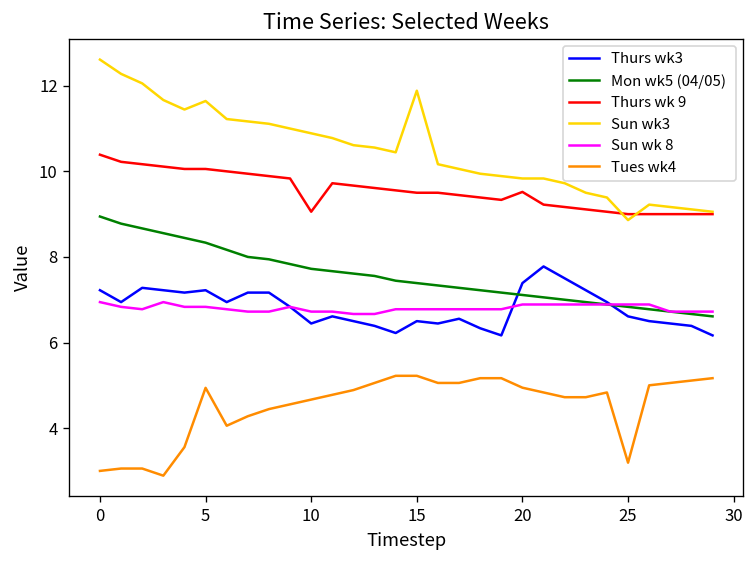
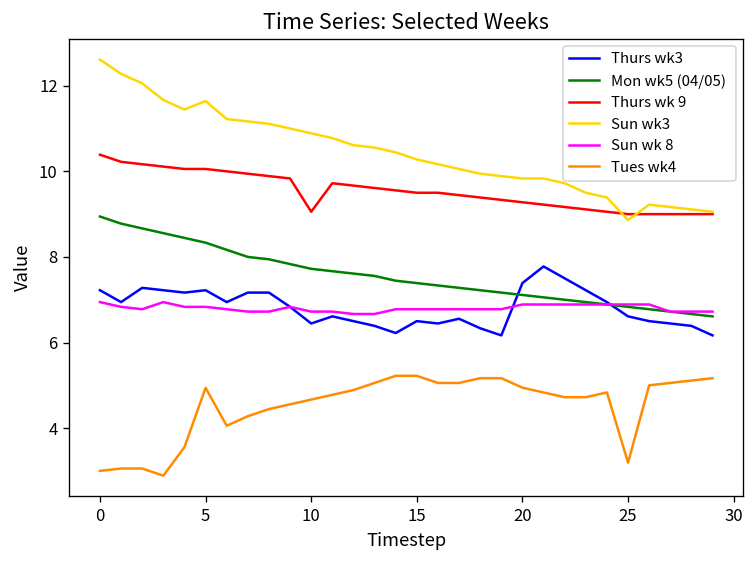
Sun wk3, 15: 11.9 -> 10.3
Thurs wk 9, 20: 9.5 -> 9.3
